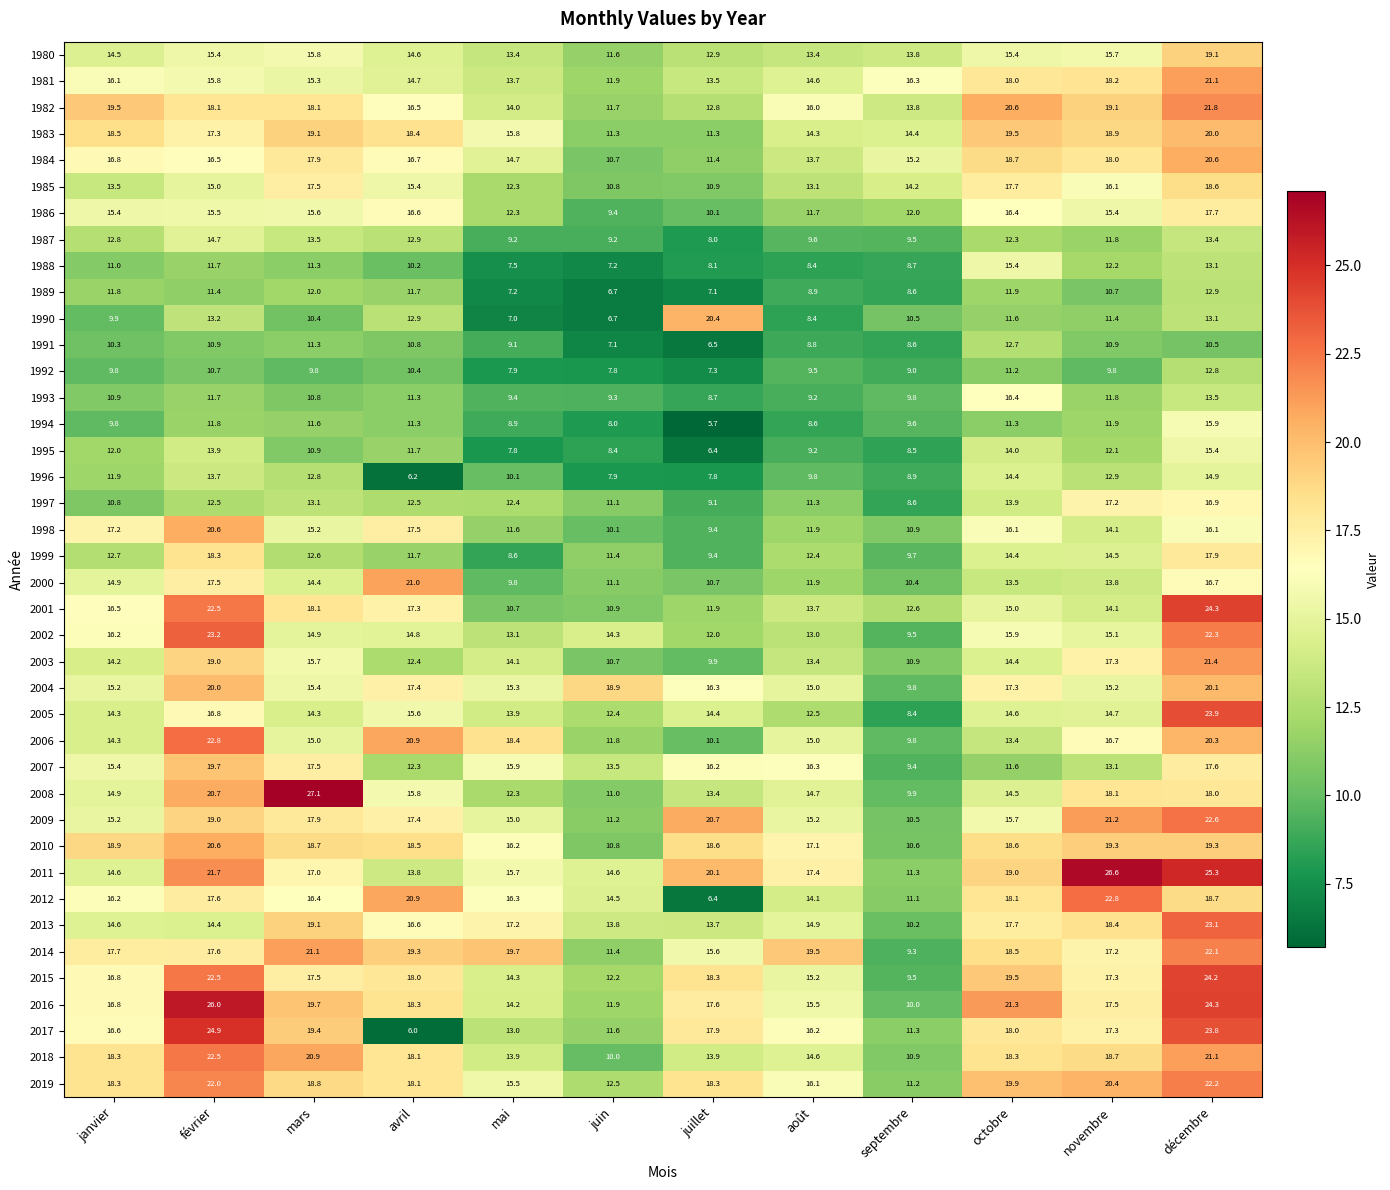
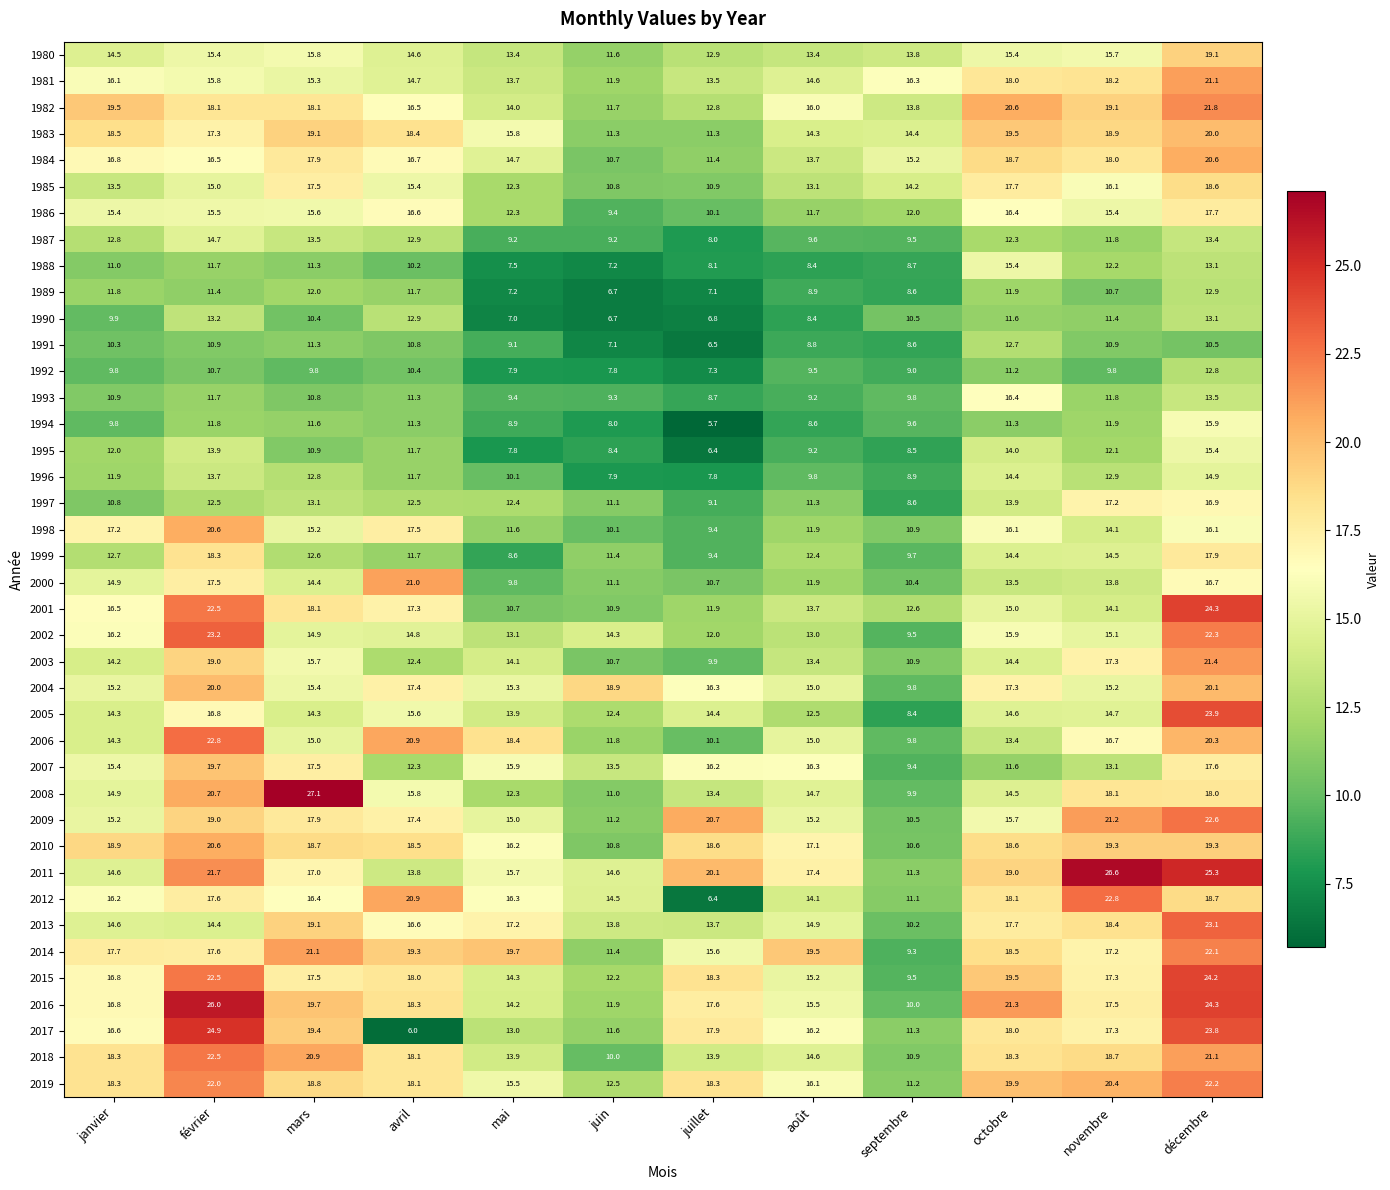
1990, juillet: 20.4 -> 6.8
1996, avril: 6.2 -> 11.7
